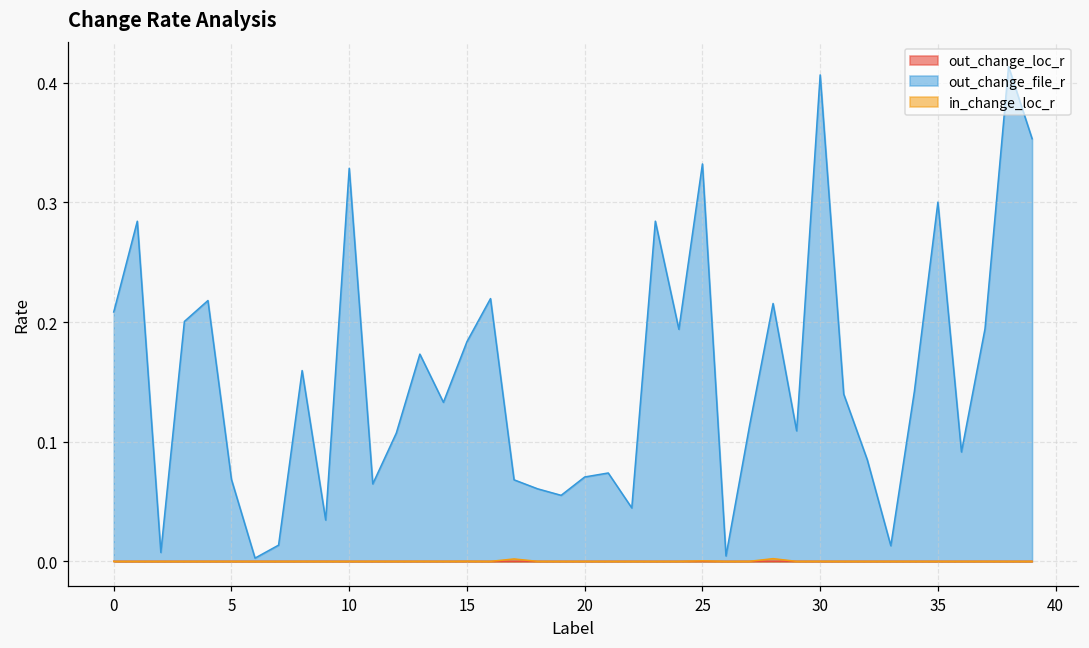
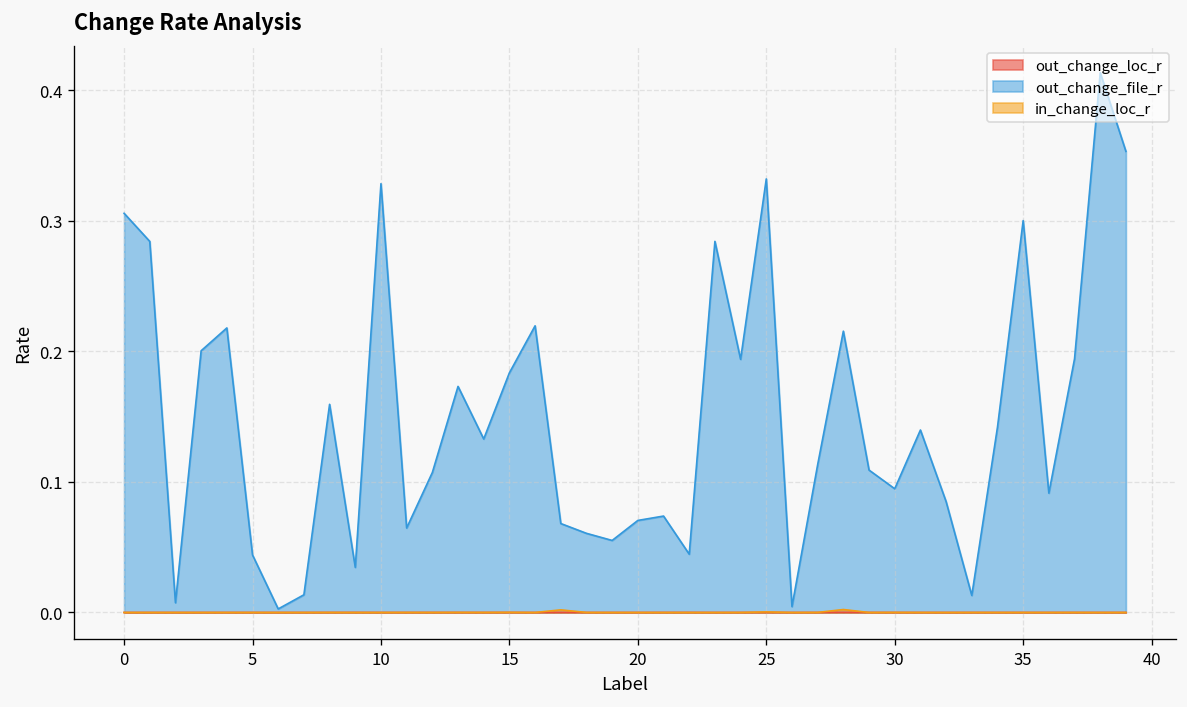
out_change_file_r, 0: 0.208 -> 0.306
out_change_file_r, 5: 0.068 -> 0.044
out_change_file_r, 30: 0.407 -> 0.095
